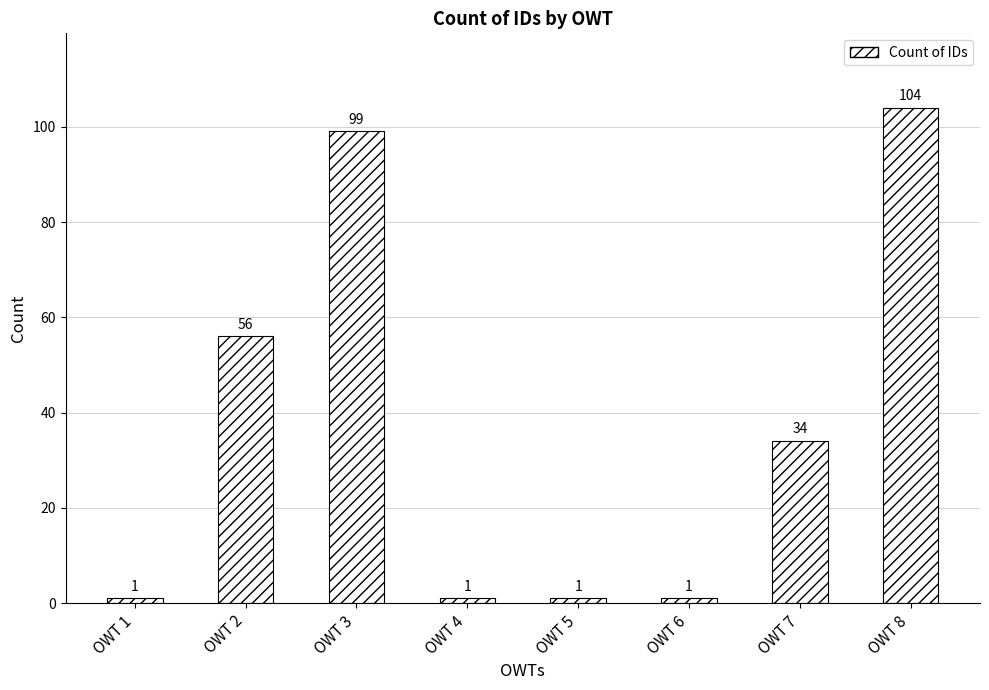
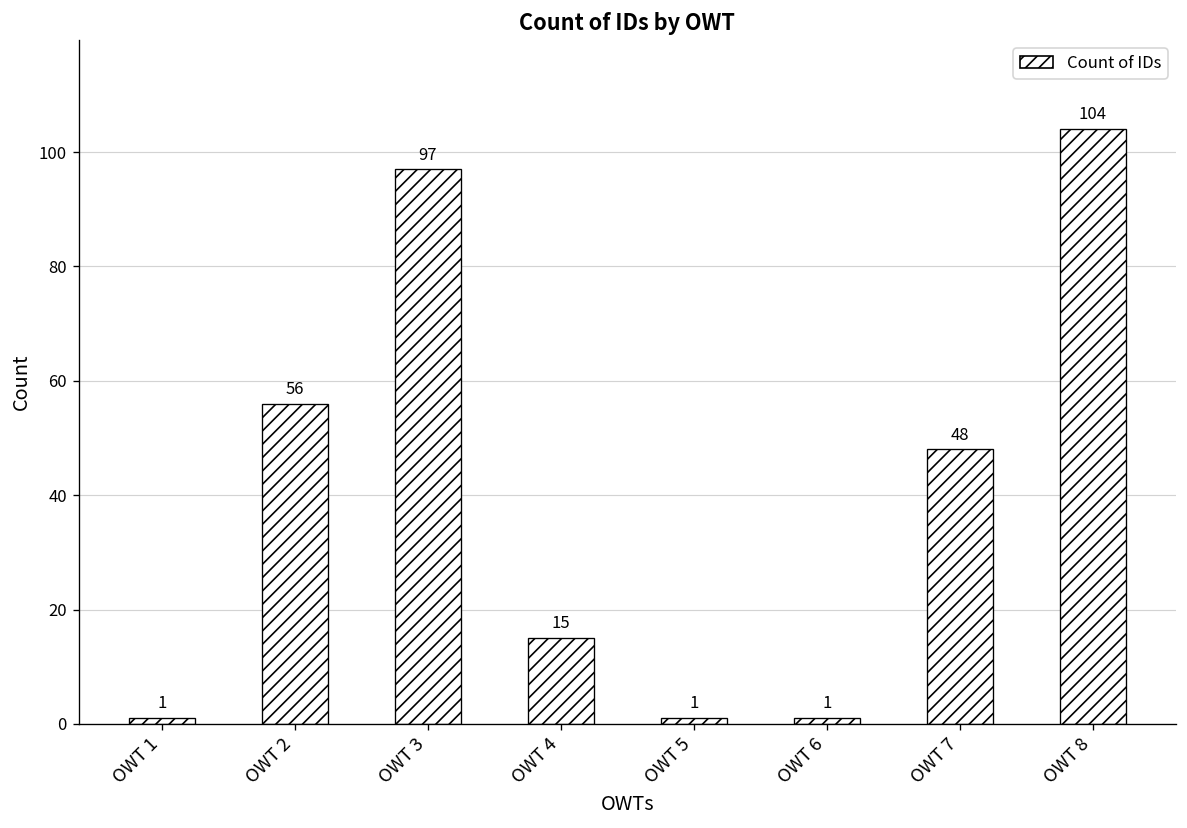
OWT 3: 99 -> 97
OWT 4: 1 -> 15
OWT 7: 34 -> 48
